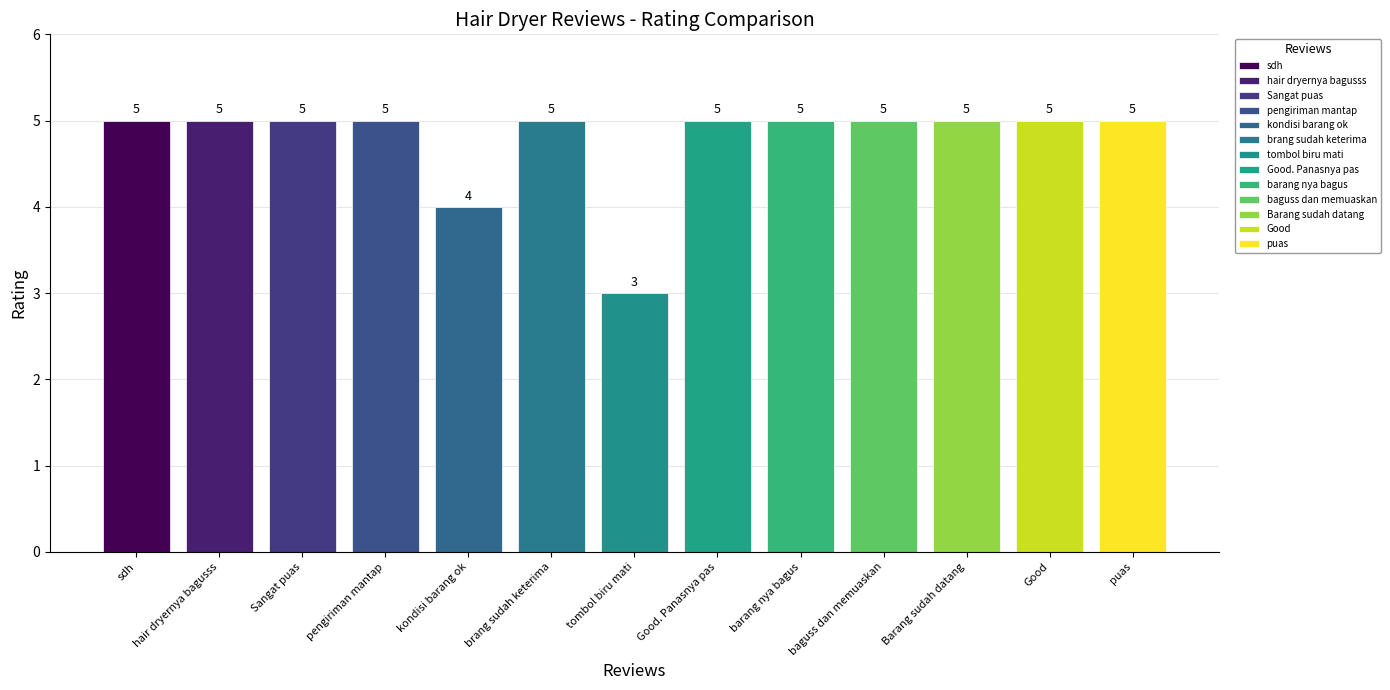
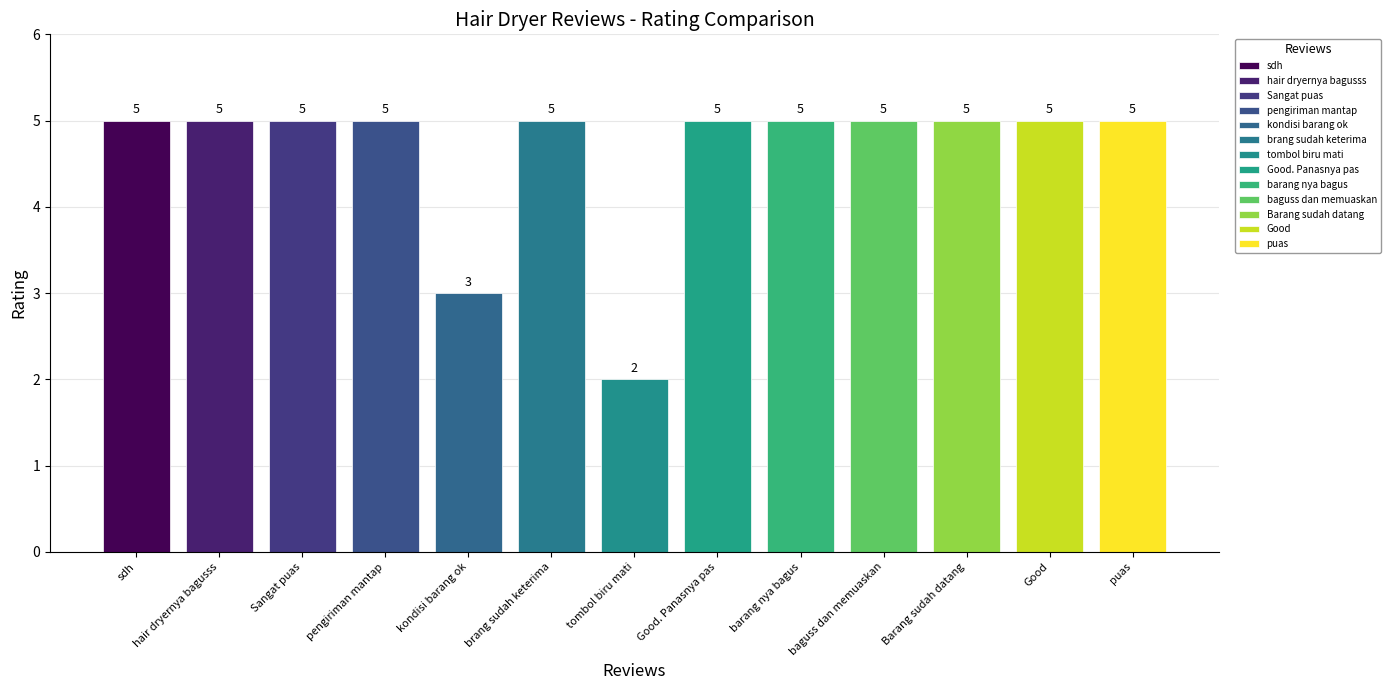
kondisi barang ok: 4 -> 3
tombol biru mati: 3 -> 2
